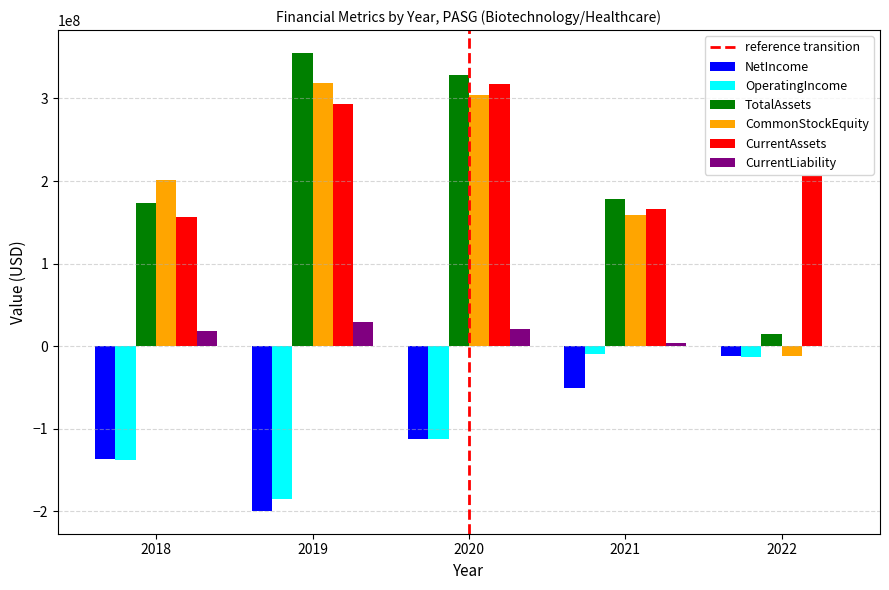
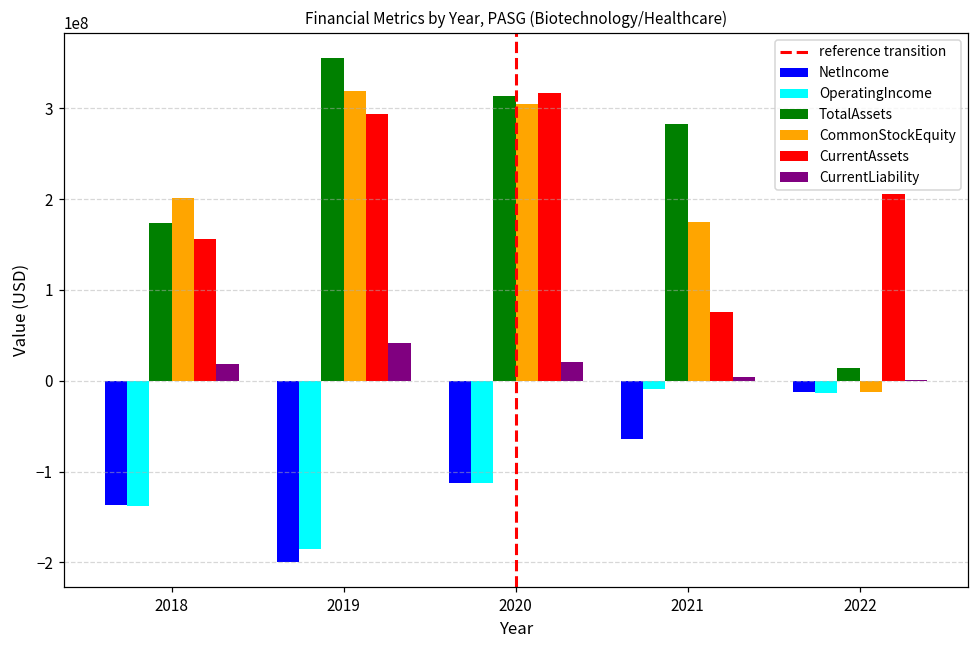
CurrentLiability, 2019: 30000000 -> 40000000
TotalAssets, 2020: 330000000 -> 310000000
NetIncome, 2021: -50000000 -> -60000000
TotalAssets, 2021: 180000000 -> 280000000
CommonStockEquity, 2021: 160000000 -> 170000000
CurrentAssets, 2021: 170000000 -> 80000000
